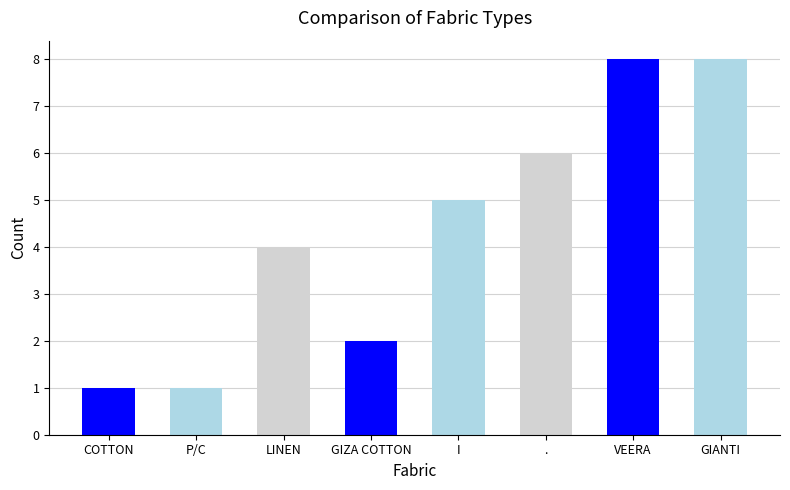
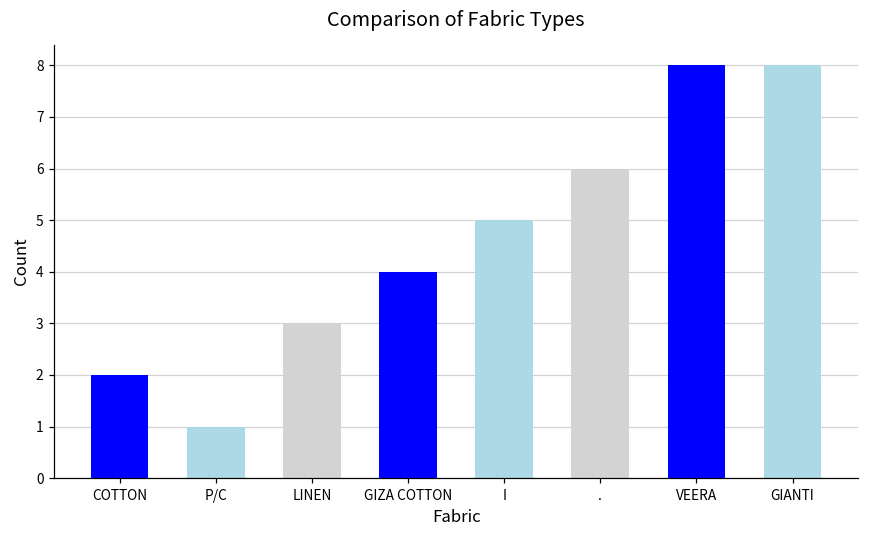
COTTON: 1 -> 2
LINEN: 4 -> 3
GIZA COTTON: 2 -> 4
